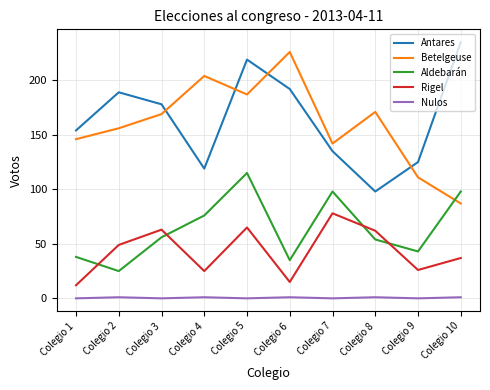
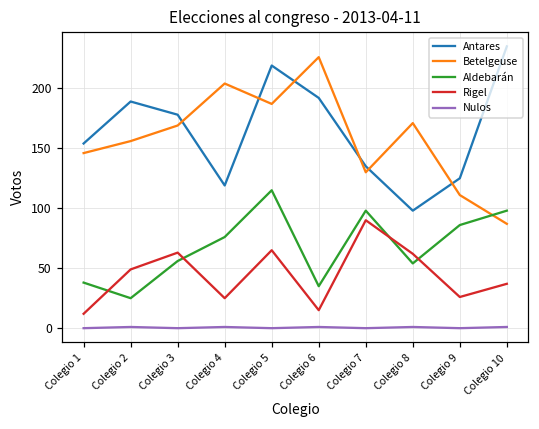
Betelgeuse, Colegio 7: 142 -> 130
Rigel, Colegio 7: 78 -> 90
Aldebarán, Colegio 9: 43 -> 86
